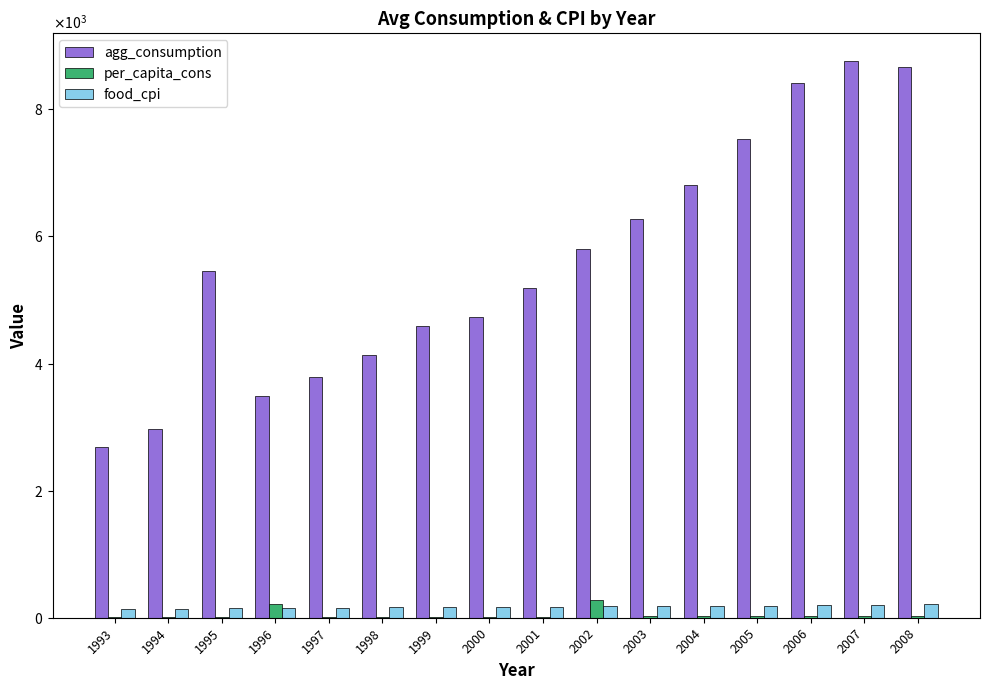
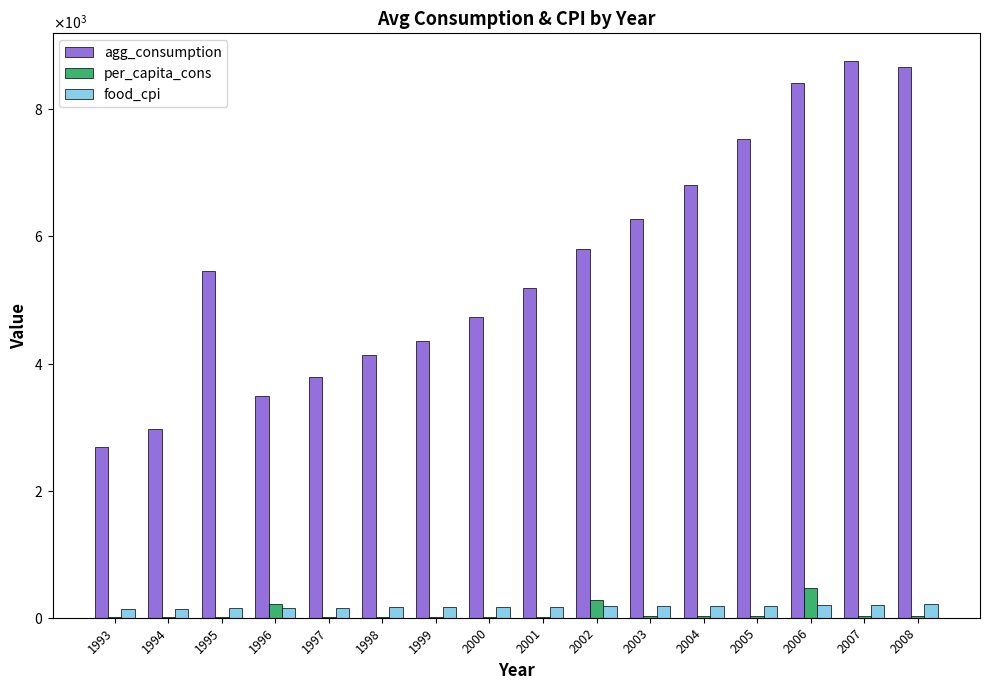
agg_consumption, 1999: 4600 -> 4300
per_capita_cons, 2006: 0 -> 500
